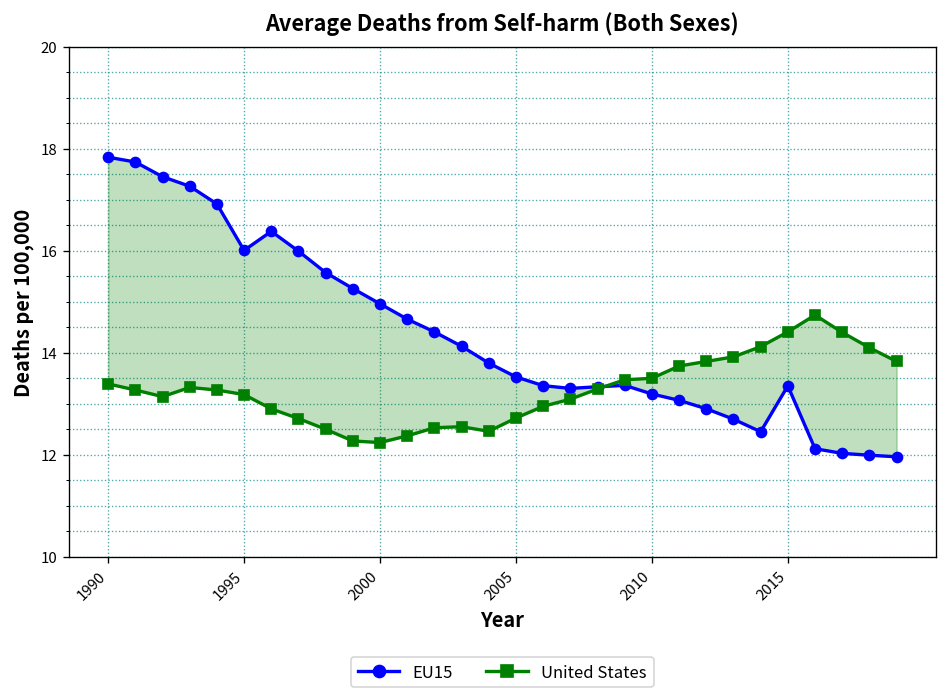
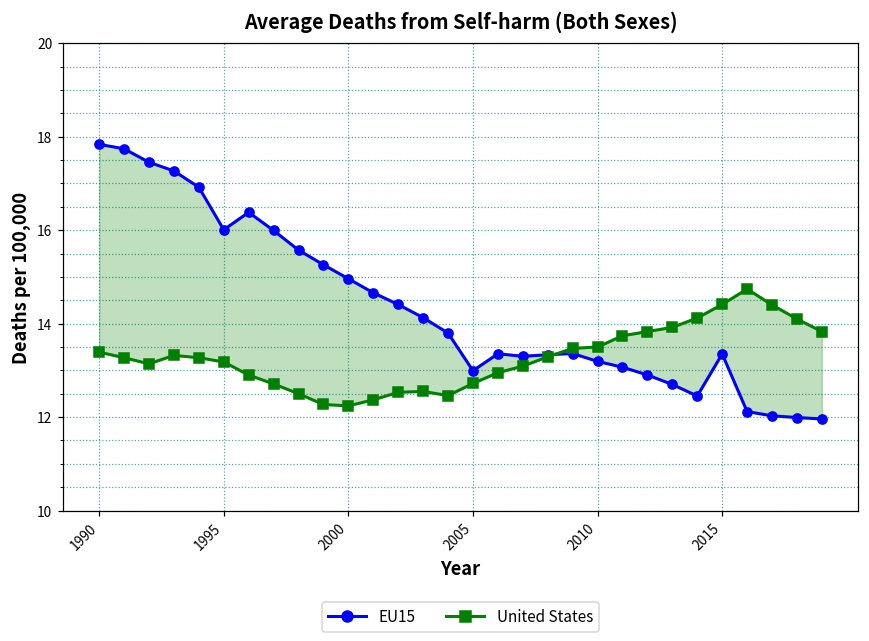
EU15, 2005: 13.5 -> 13.0
